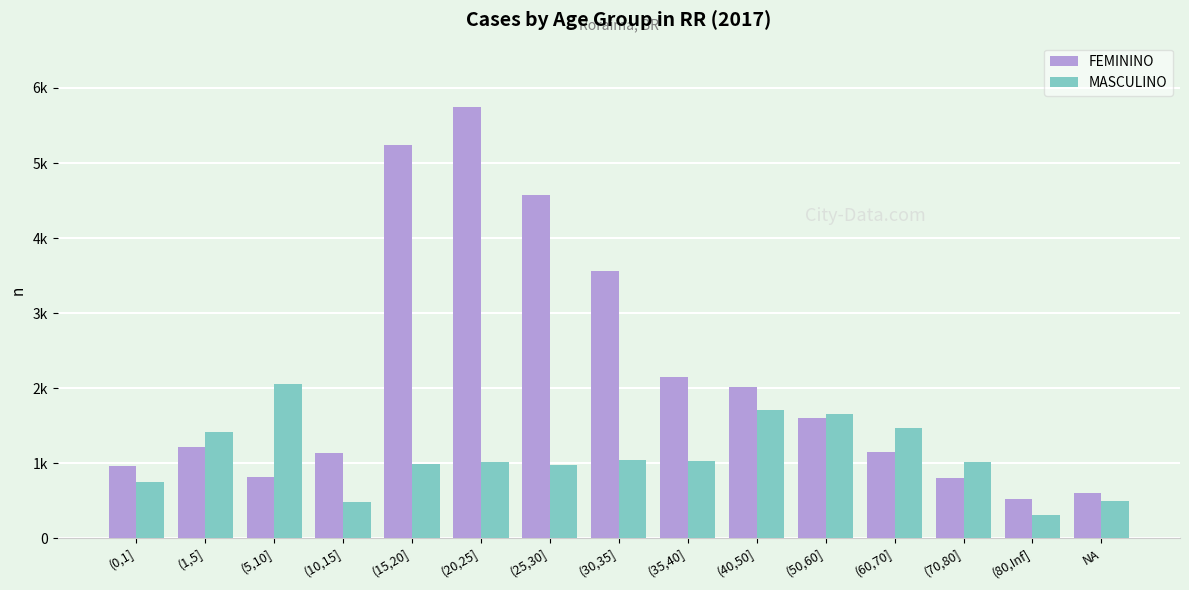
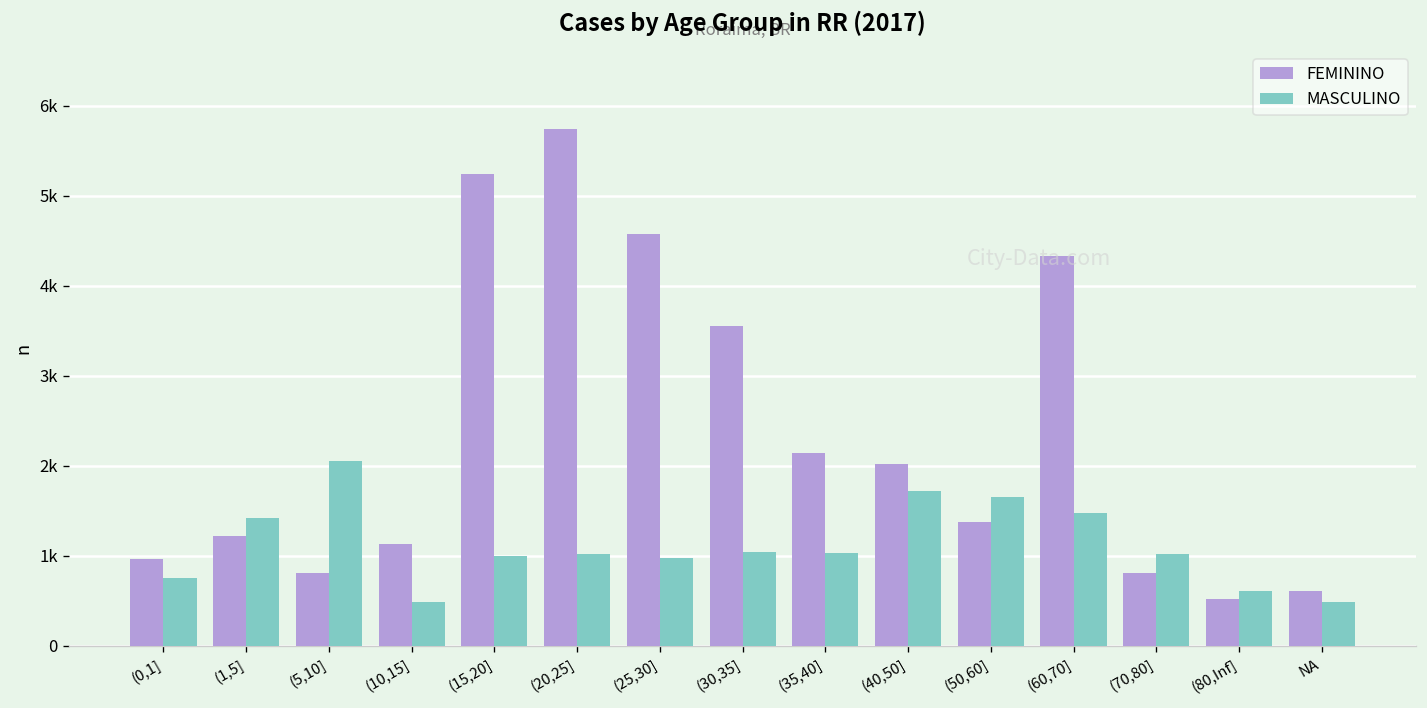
FEMININO, (50,60]: 1600 -> 1400
FEMININO, (60,70]: 1100 -> 4300
MASCULINO, (80,Inf]: 300 -> 600
